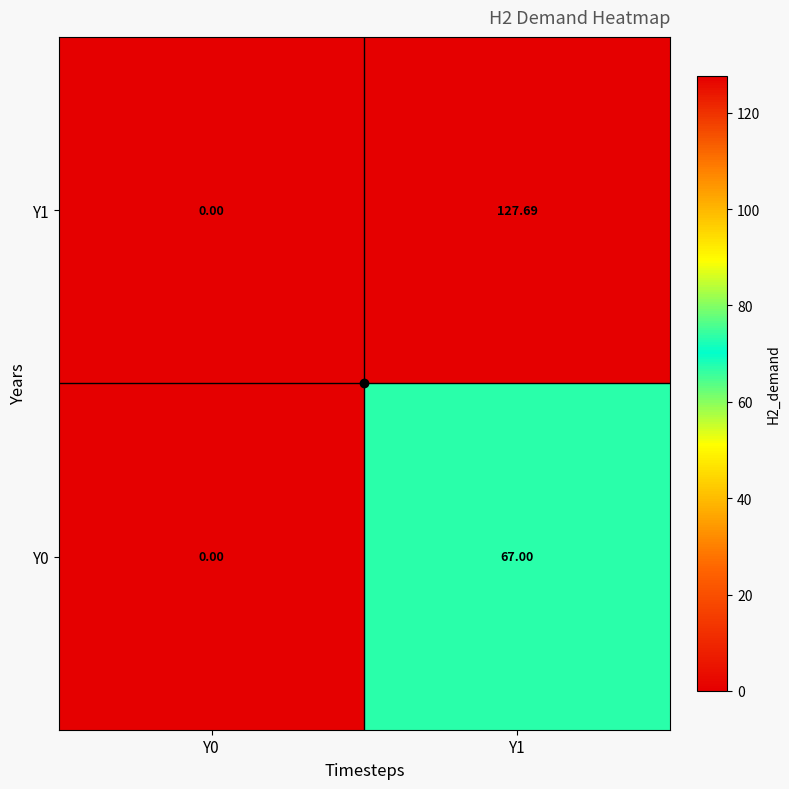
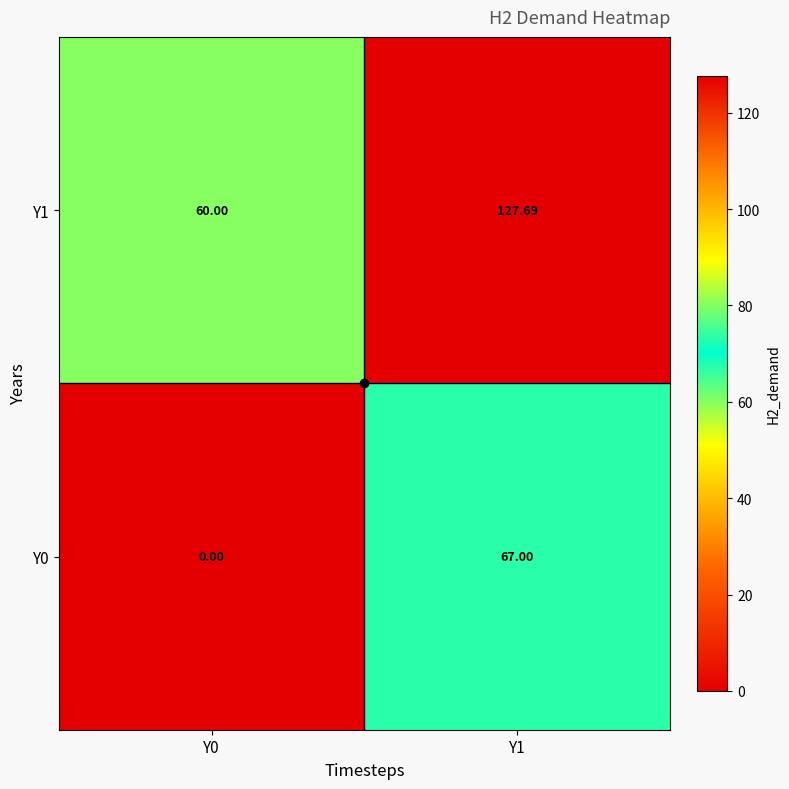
Y1, Y0: 0.00 -> 60.00
